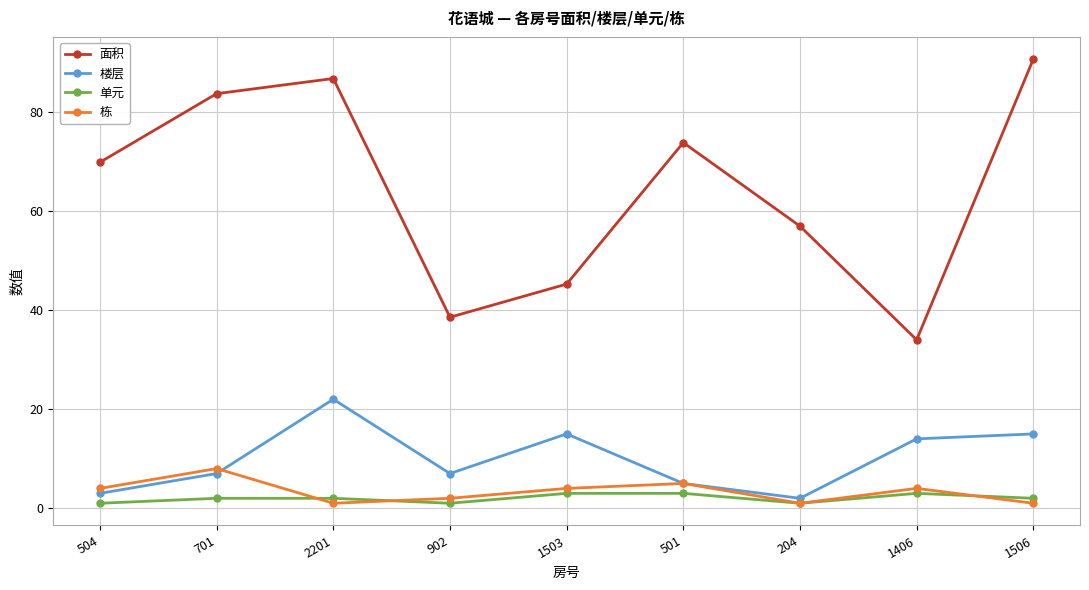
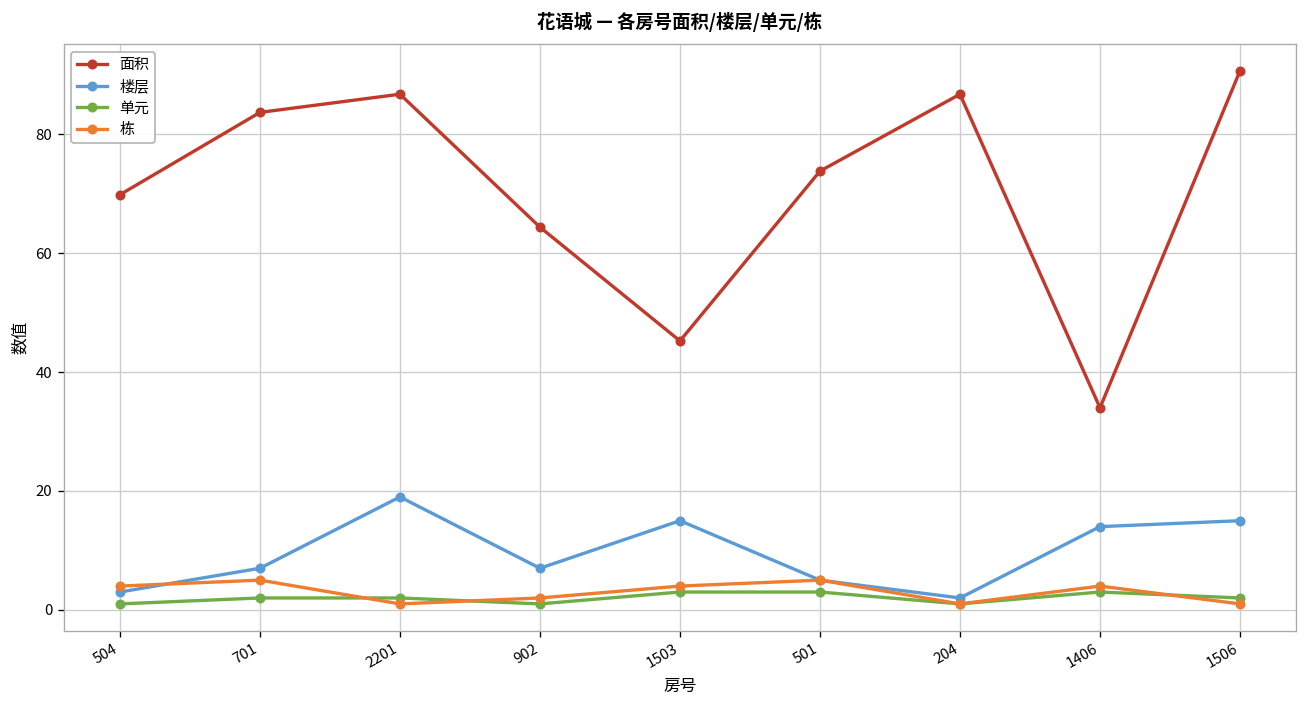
栋, 701: 8 -> 5
楼层, 2201: 22 -> 19
面积, 902: 39 -> 64
面积, 204: 57 -> 87
